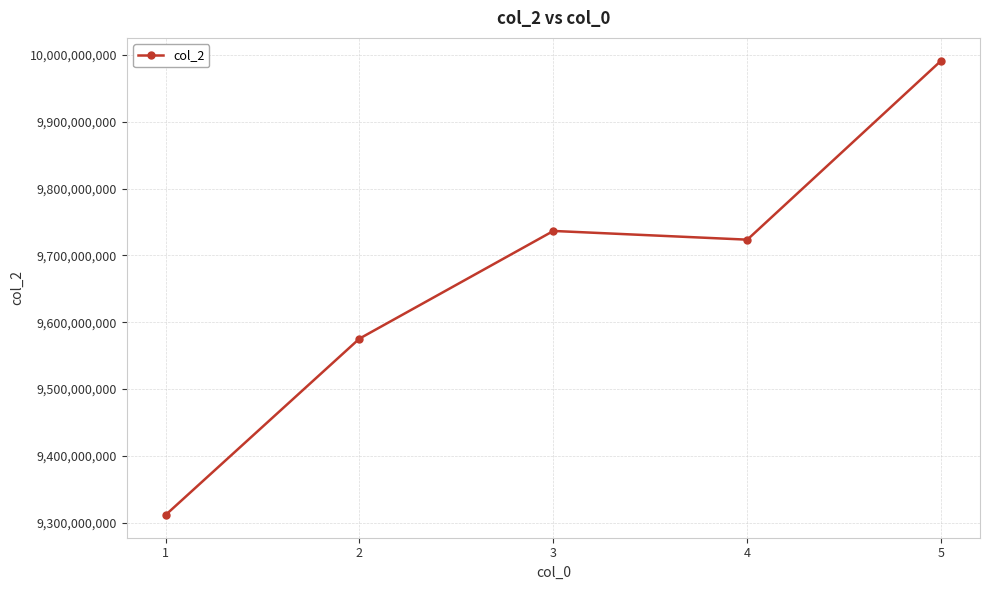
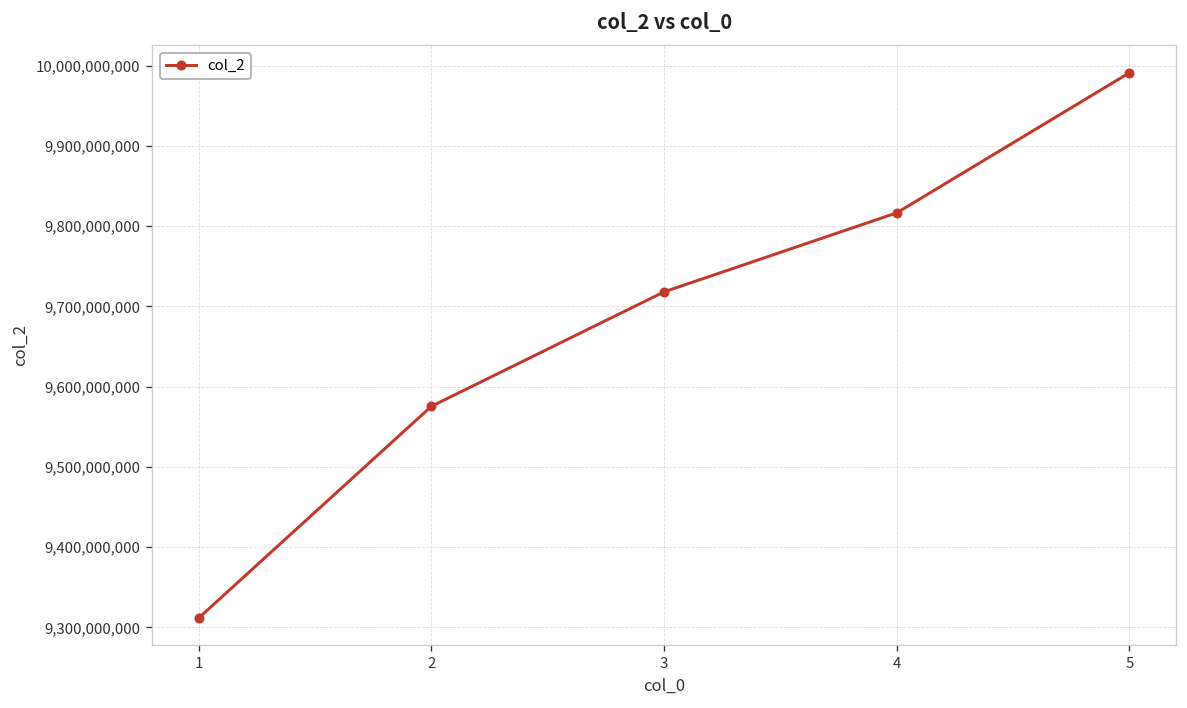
3: 9,740,000,000 -> 9,720,000,000
4: 9,720,000,000 -> 9,820,000,000
